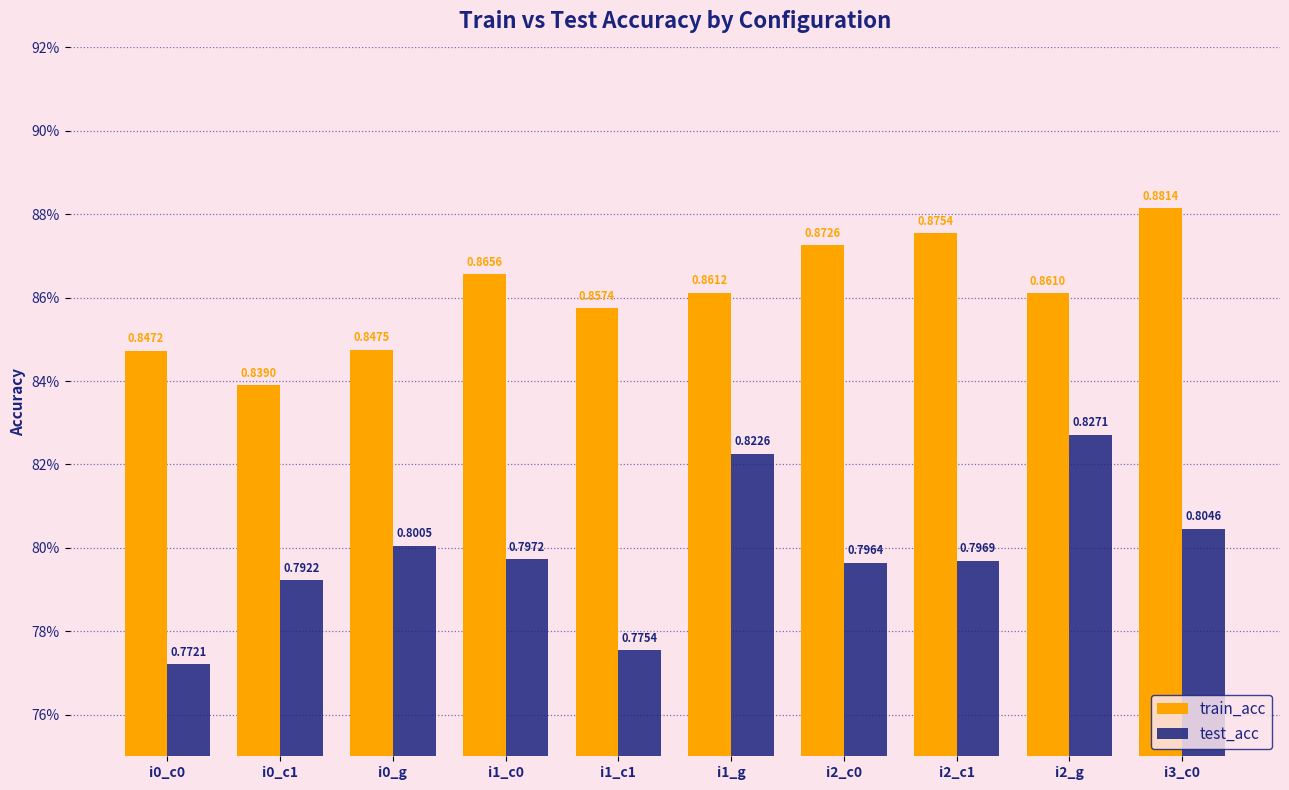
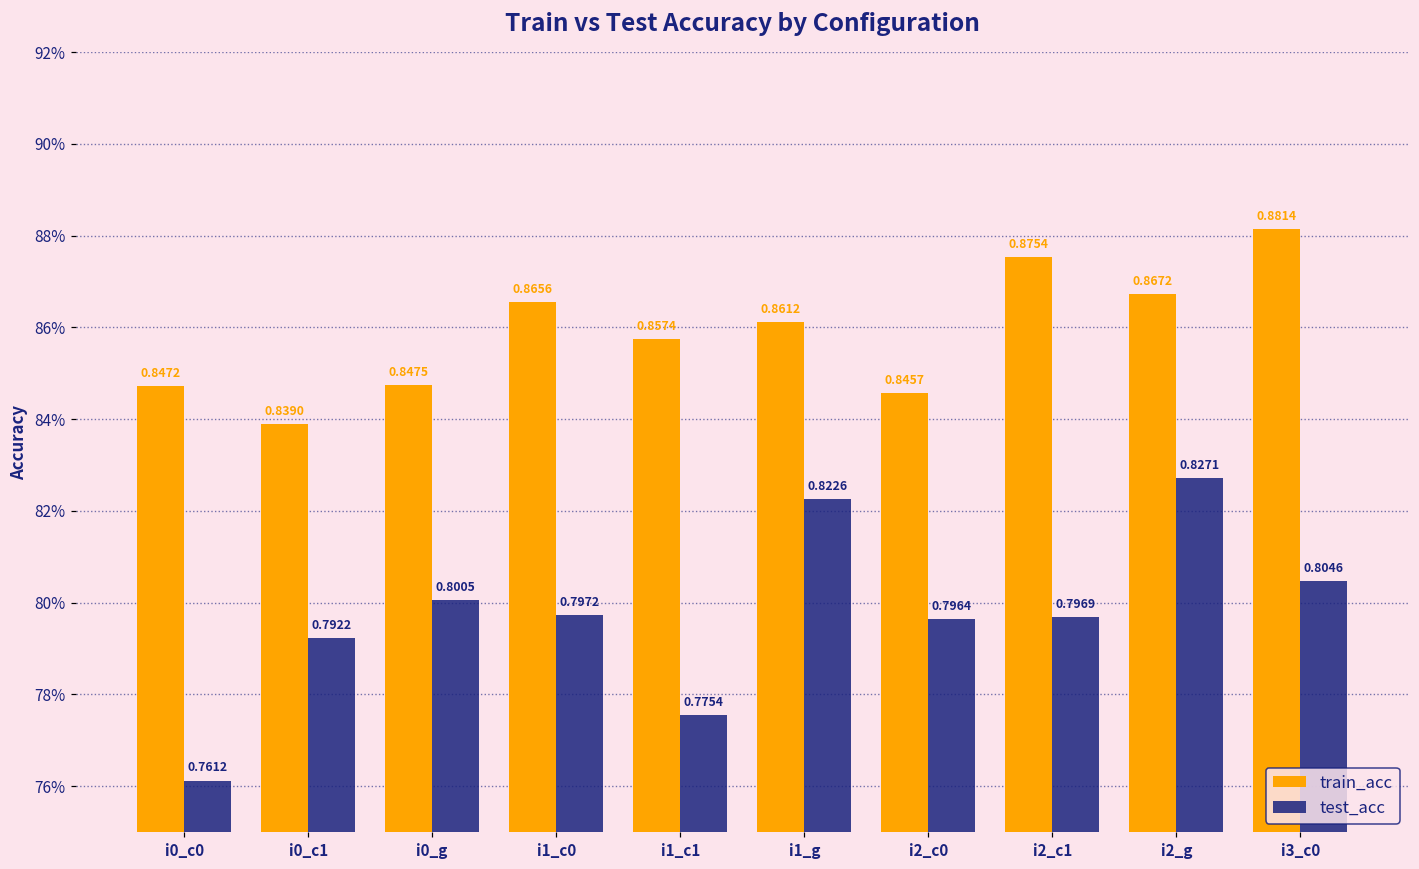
test_acc, i0_c0: 0.7721 -> 0.7612
train_acc, i2_c0: 0.8726 -> 0.8457
train_acc, i2_g: 0.8610 -> 0.8672
